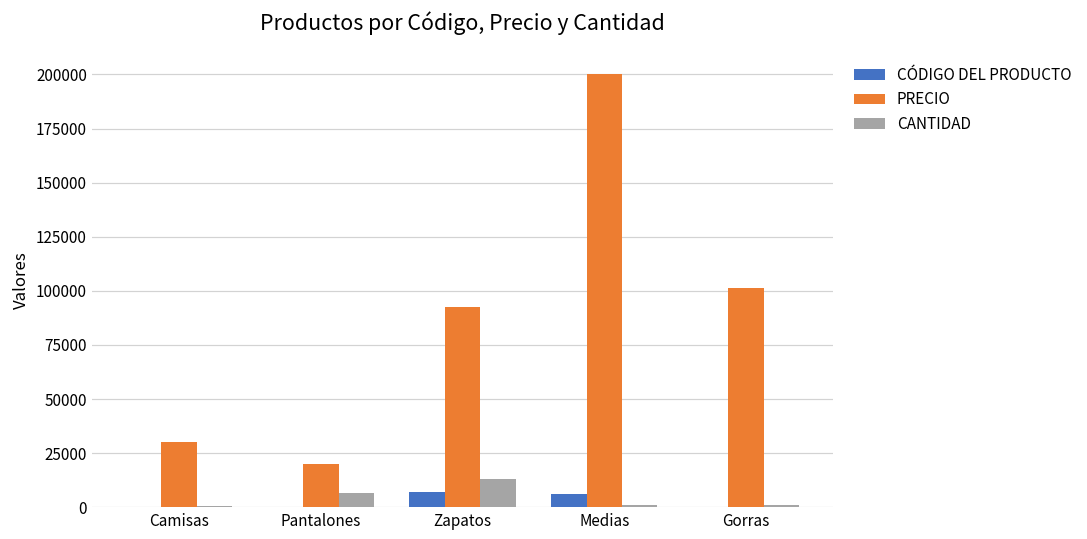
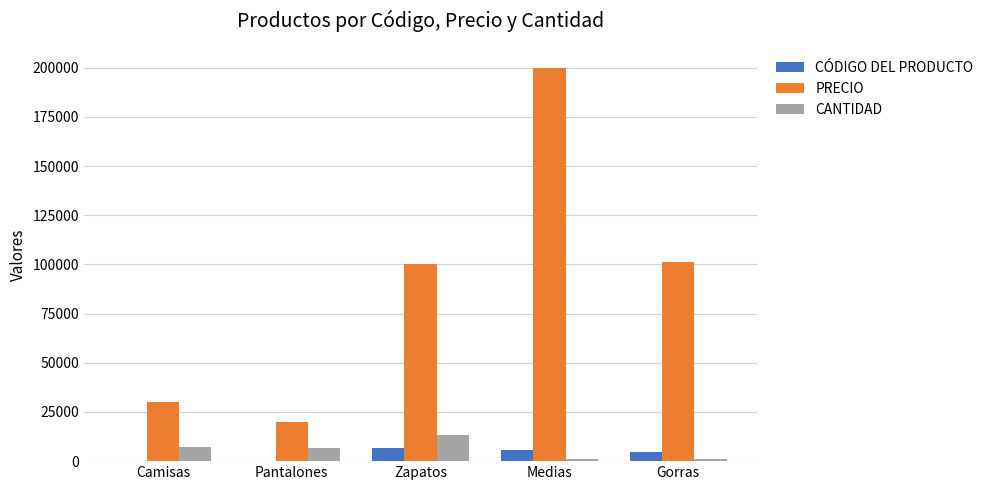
CANTIDAD, Camisas: 0 -> 7000
PRECIO, Zapatos: 92000 -> 100000
CÓDIGO DEL PRODUCTO, Gorras: 0 -> 5000
